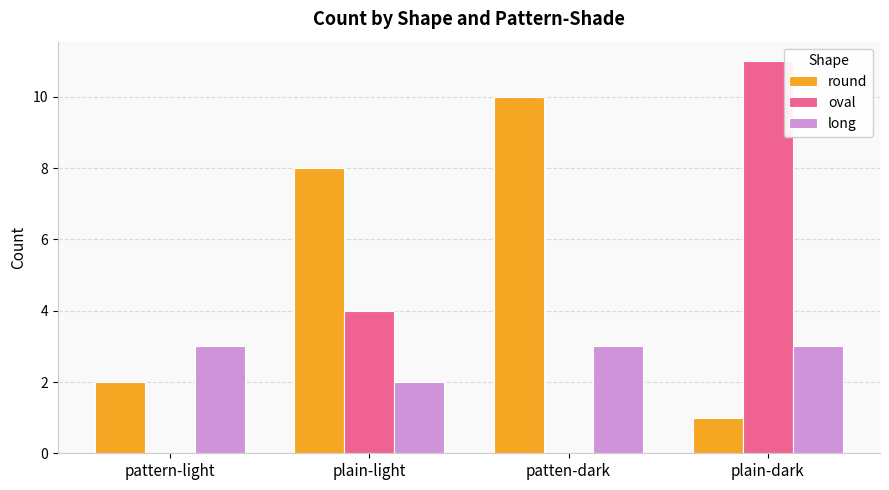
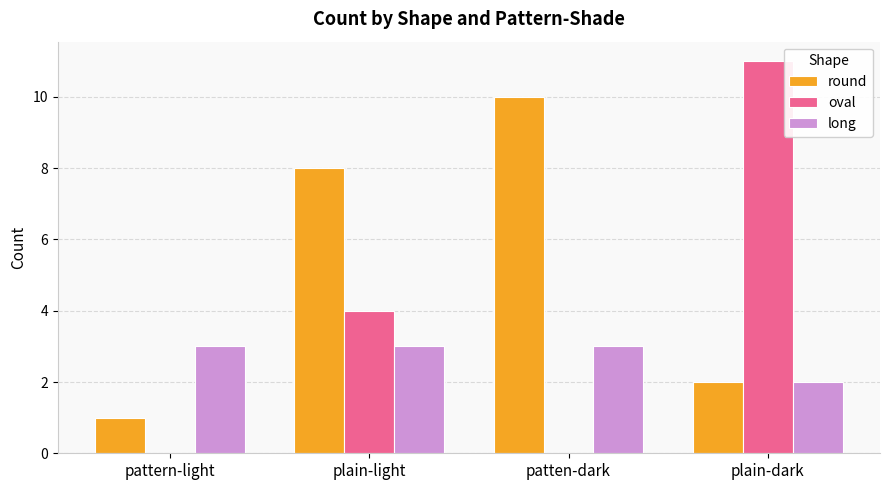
round, pattern-light: 2 -> 1
long, plain-light: 2 -> 3
round, plain-dark: 1 -> 2
long, plain-dark: 3 -> 2
